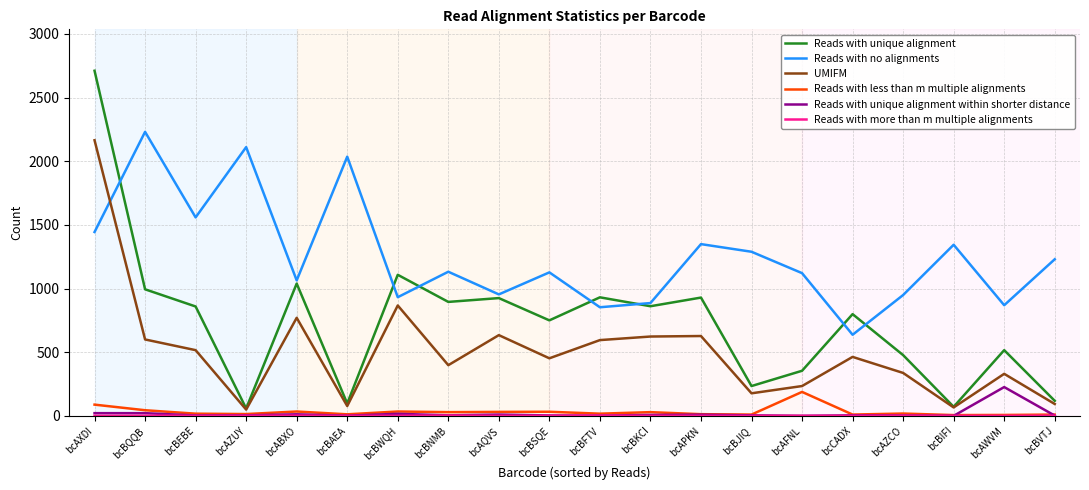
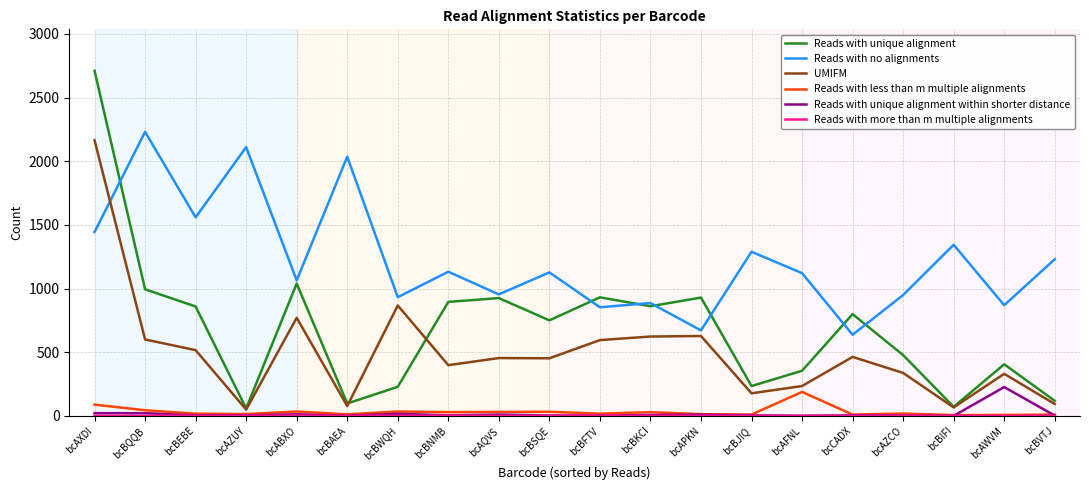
Reads with unique alignment, bcBWQH: 1110 -> 230
UMIFM, bcAQVS: 630 -> 450
Reads with no alignments, bcAPKN: 1350 -> 670
Reads with unique alignment, bcAWVM: 520 -> 410
